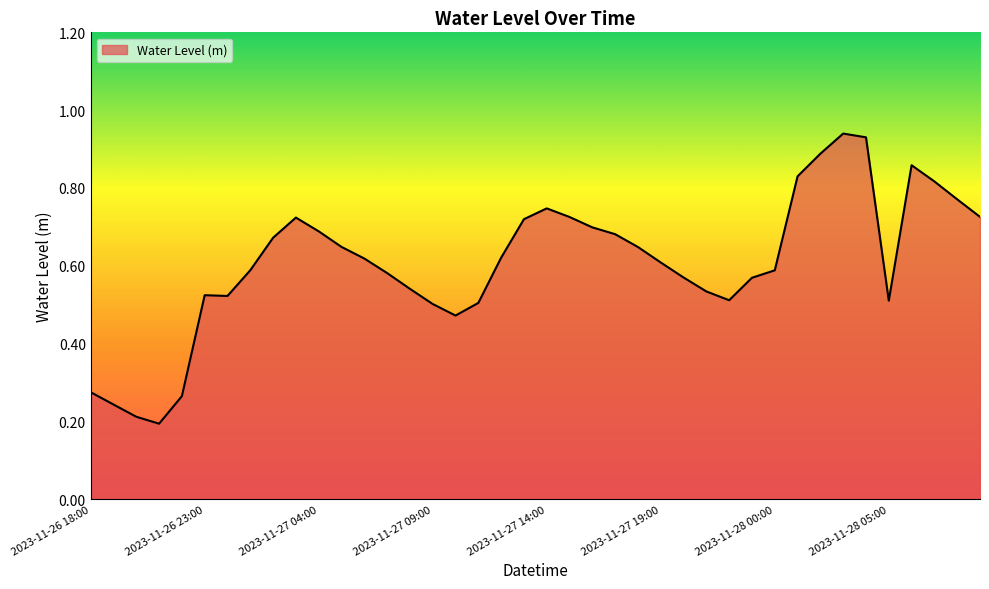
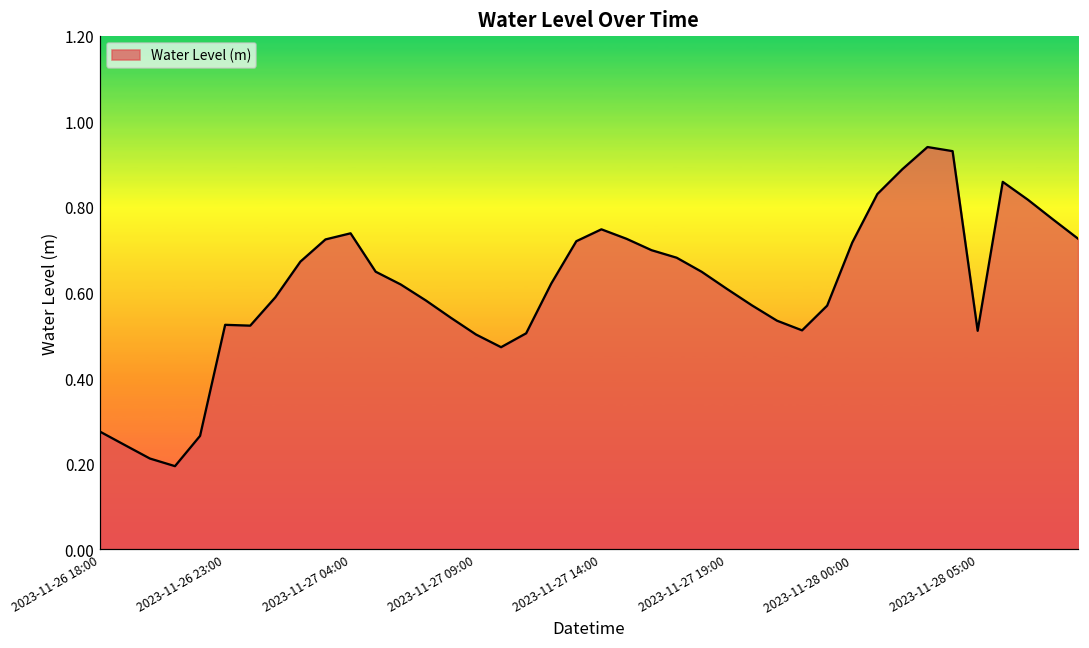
2023-11-27 04:00: 0.69 -> 0.74
2023-11-28 00:00: 0.59 -> 0.72
